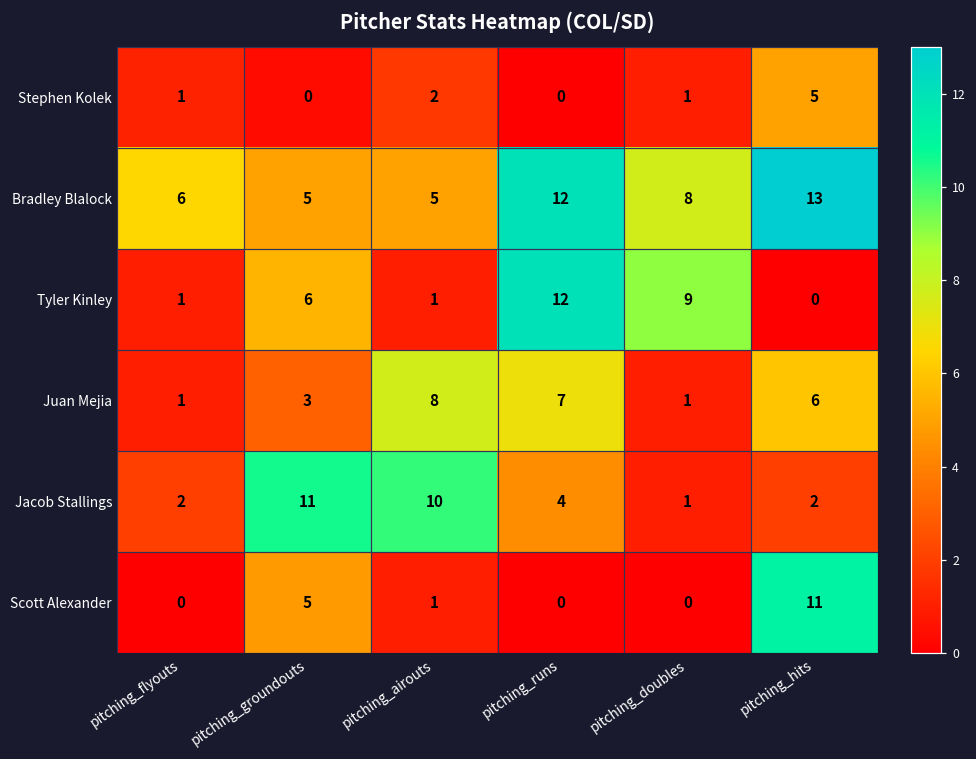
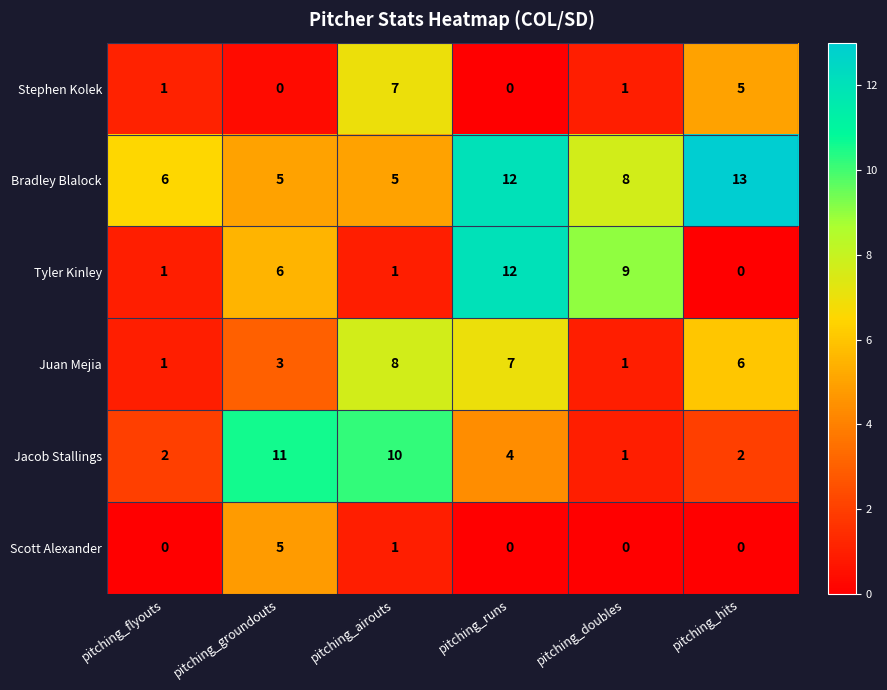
Stephen Kolek, pitching_airouts: 2 -> 7
Scott Alexander, pitching_hits: 11 -> 0
